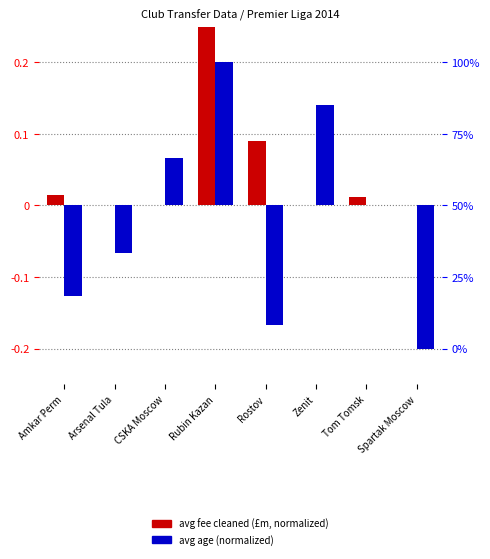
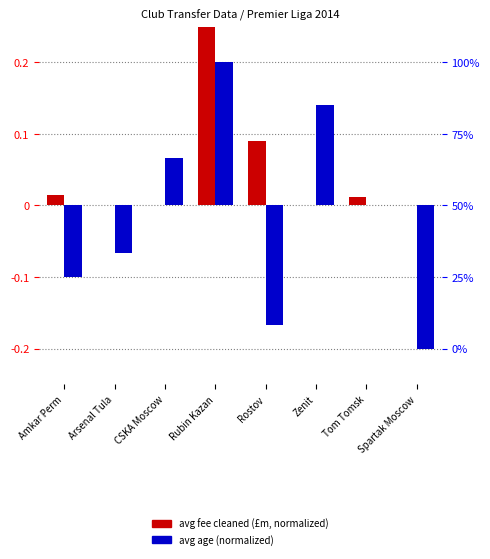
avg age (normalized), Amkar Perm: -0.13 -> -0.10
